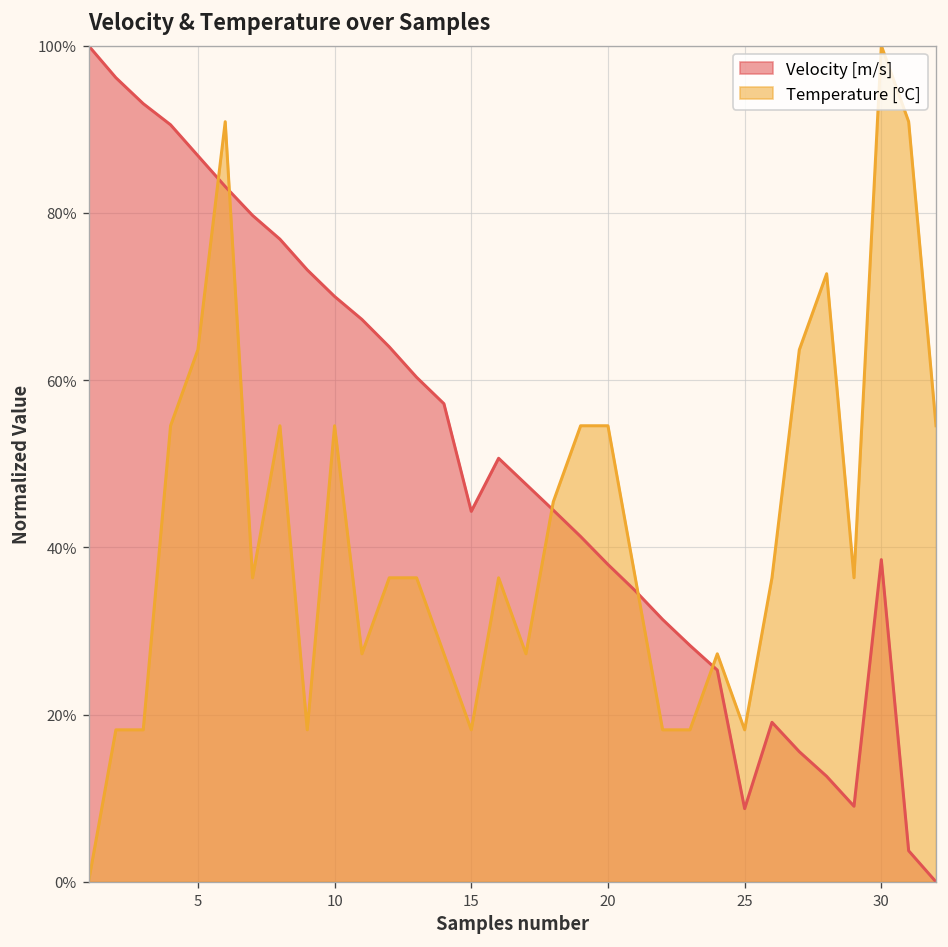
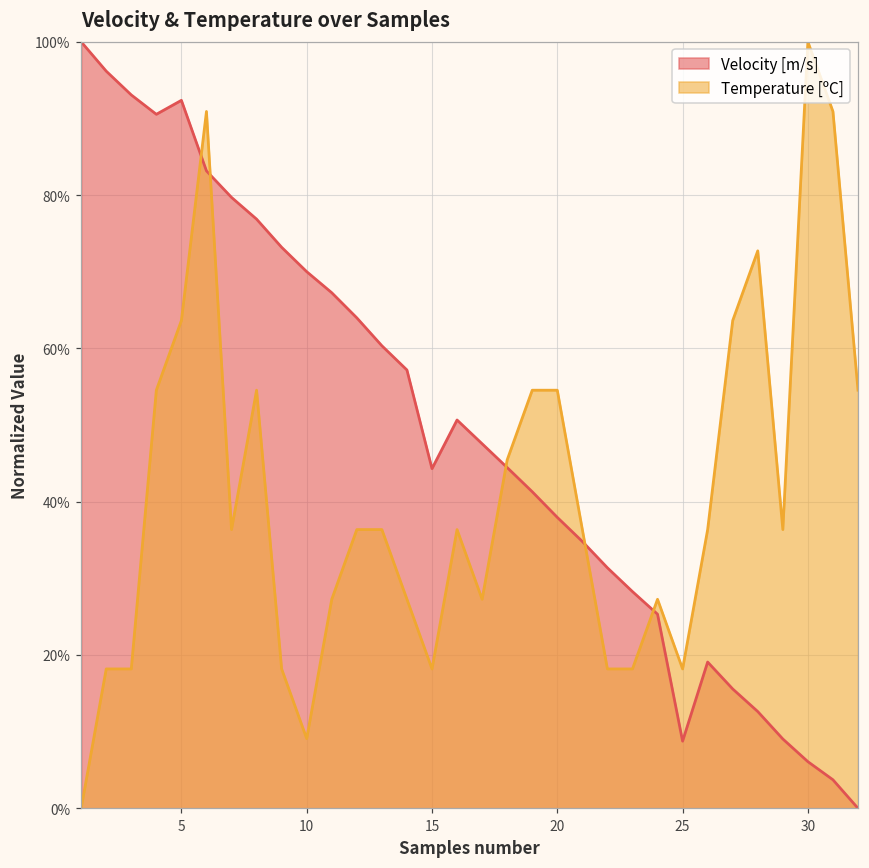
Velocity [m/s], 5: 87% -> 92%
Temperature [ºC], 10: 55% -> 9%
Velocity [m/s], 30: 39% -> 6%
